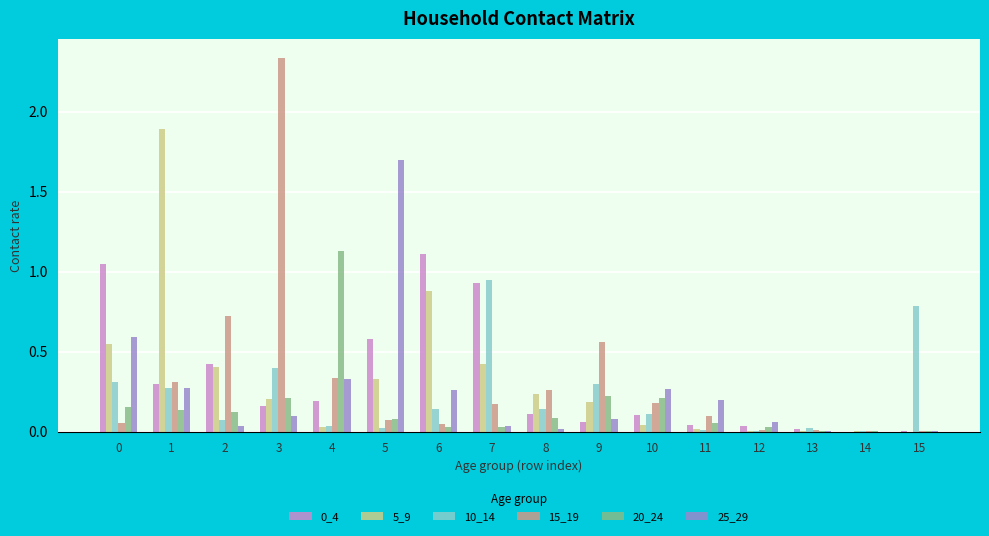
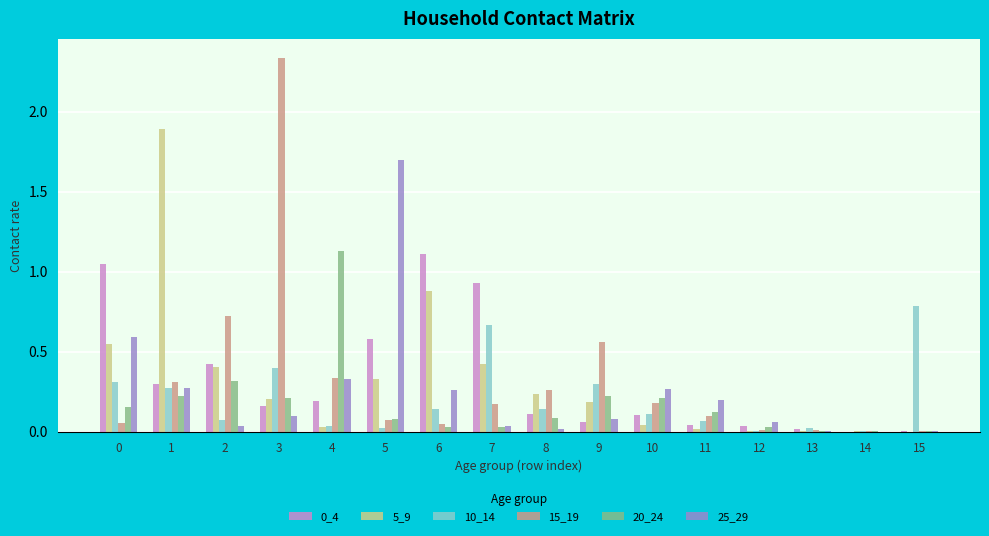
20_24, 1: 0.14 -> 0.22
20_24, 2: 0.12 -> 0.32
10_14, 7: 0.95 -> 0.67
10_14, 11: 0.01 -> 0.07
20_24, 11: 0.06 -> 0.13
